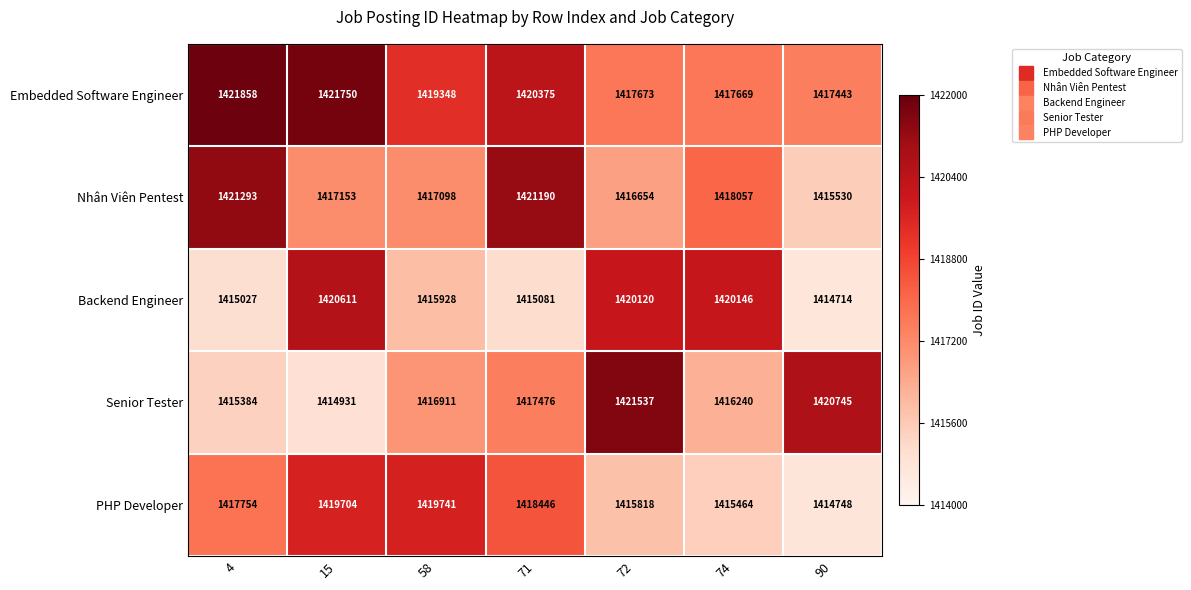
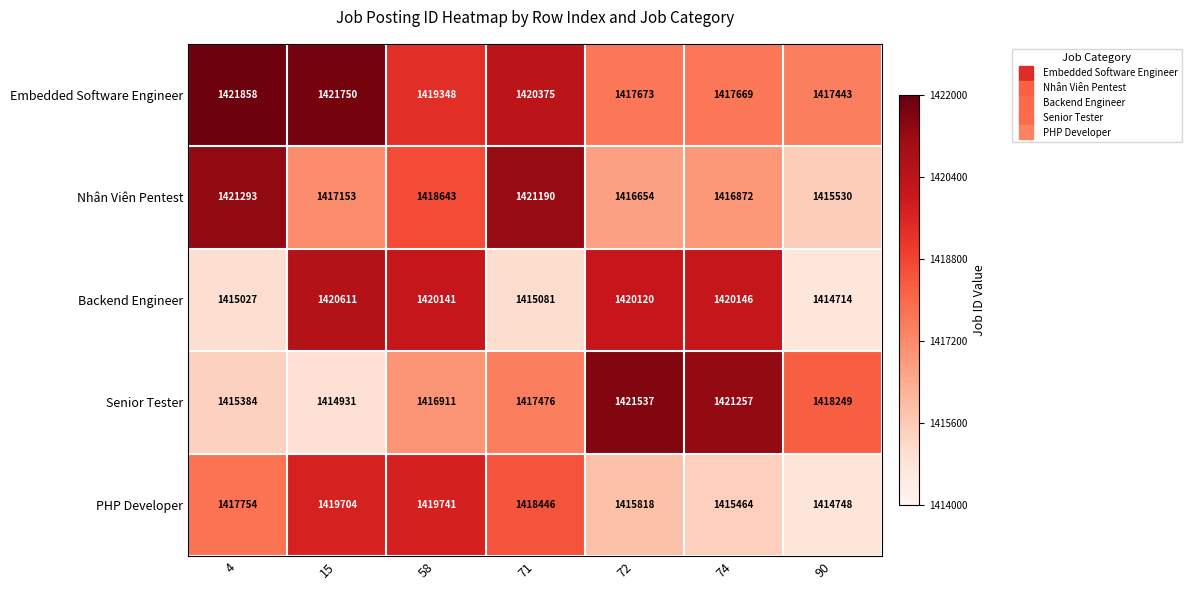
Nhân Viên Pentest, 58: 1417098 -> 1418643
Nhân Viên Pentest, 74: 1418057 -> 1416872
Backend Engineer, 58: 1415928 -> 1420141
Senior Tester, 74: 1416240 -> 1421257
Senior Tester, 90: 1420745 -> 1418249
